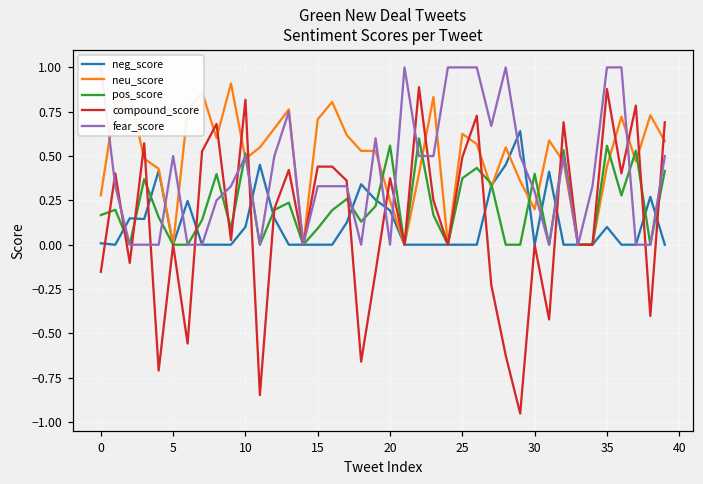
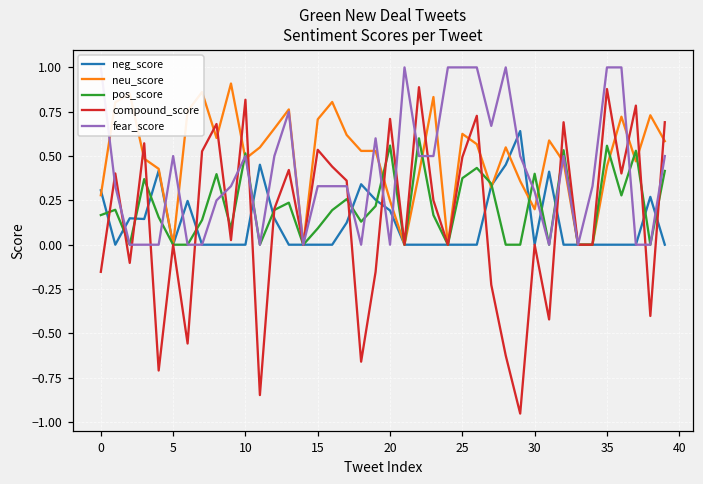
neg_score, 0: 0.01 -> 0.31
neg_score, 10: 0.1 -> 0.0
compound_score, 15: 0.44 -> 0.54
compound_score, 20: 0.37 -> 0.71
neg_score, 35: 0.1 -> 0.0
